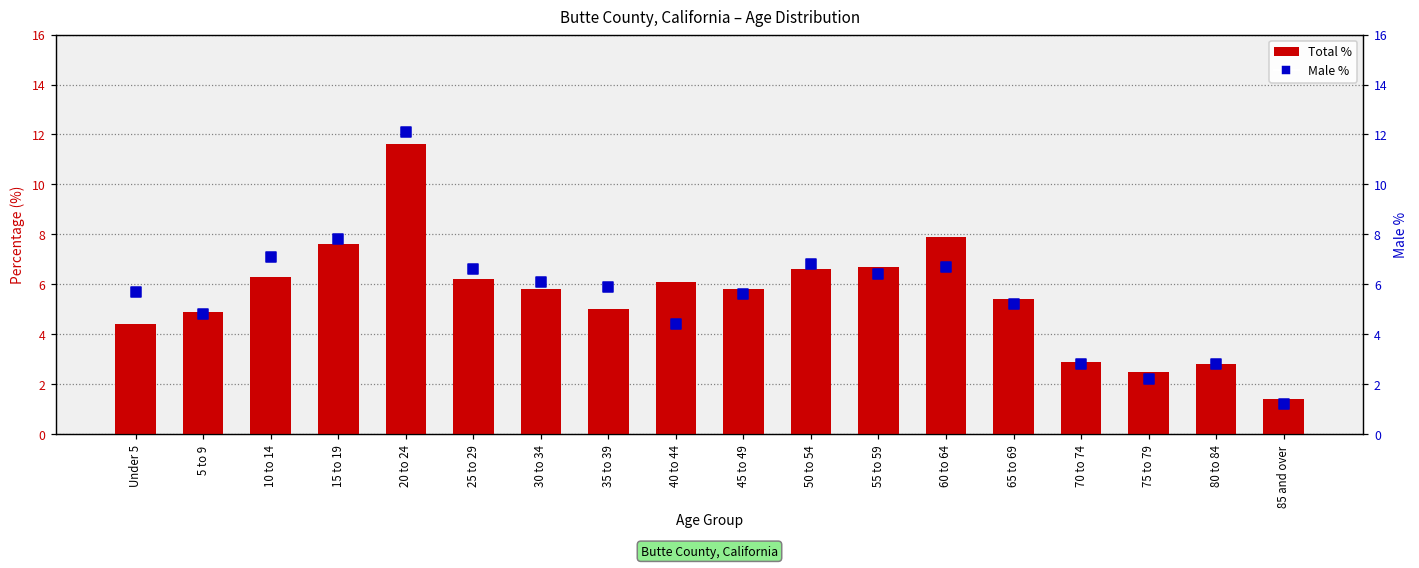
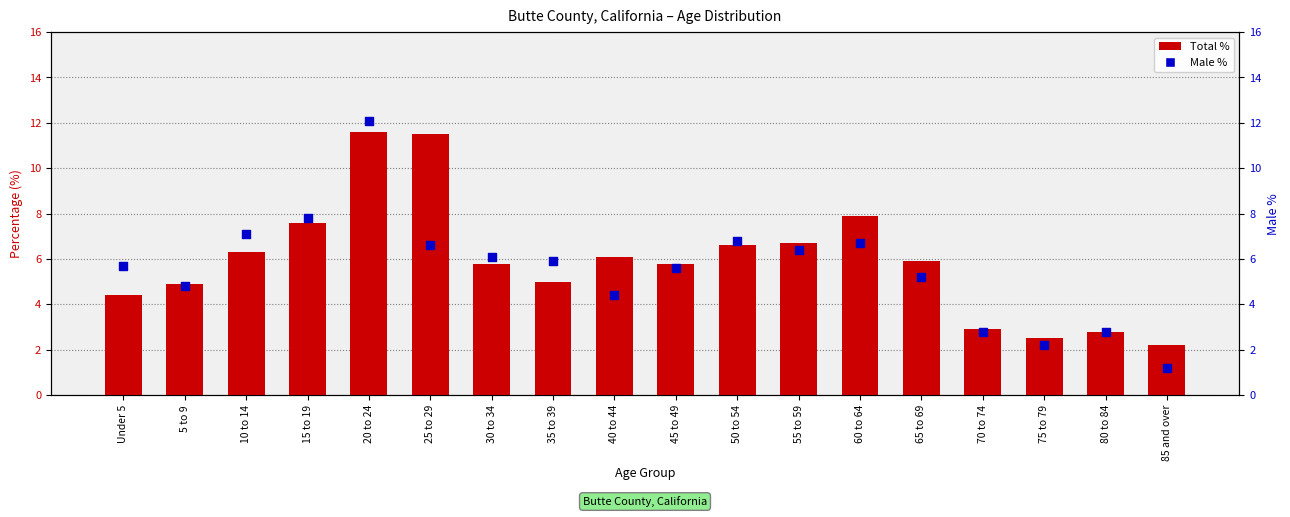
Total %, 25 to 29: 6.2 -> 11.5
Total %, 65 to 69: 5.4 -> 5.9
Total %, 85 and over: 1.4 -> 2.2
